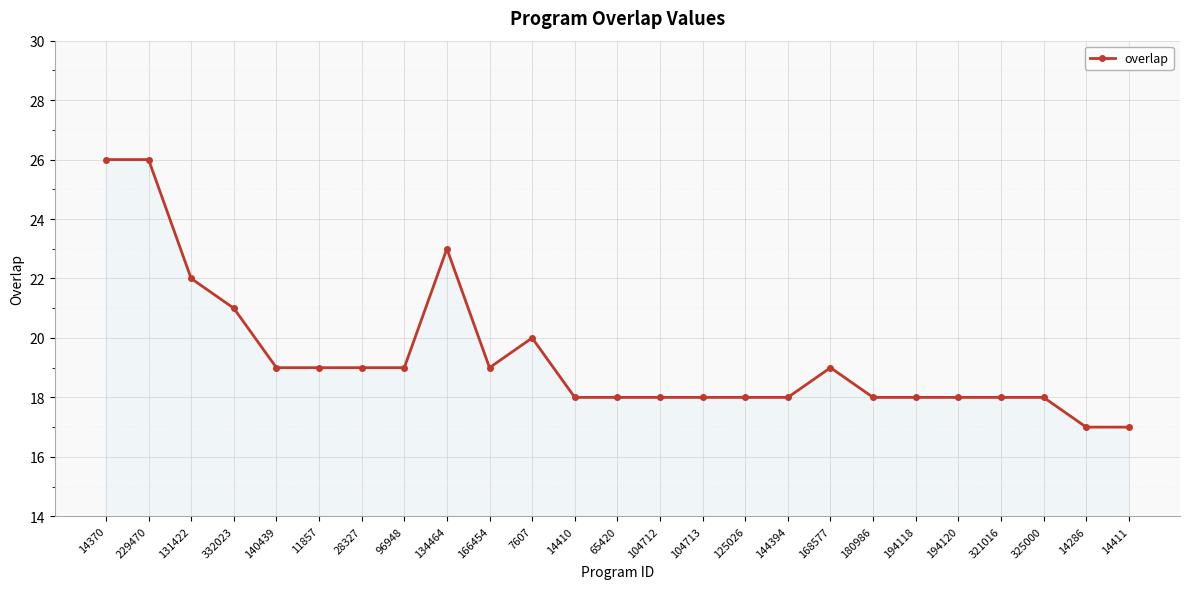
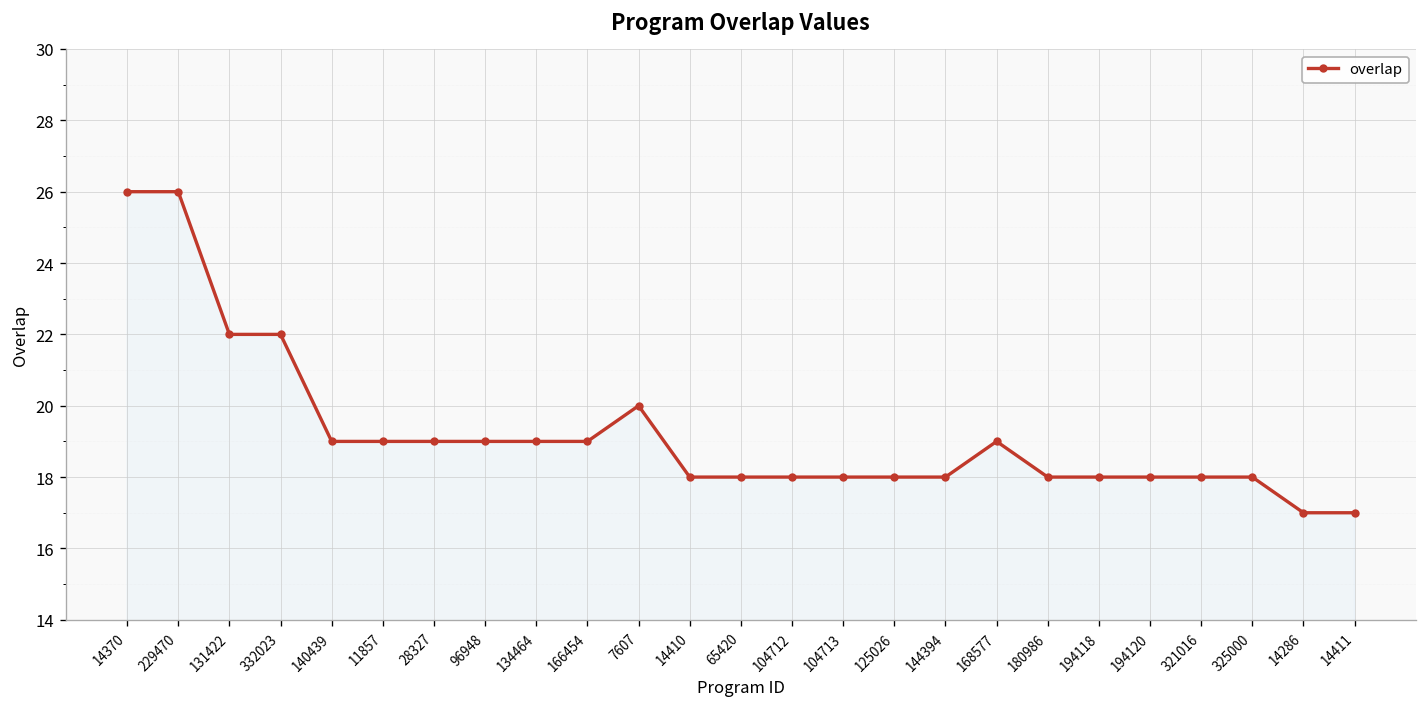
332023: 21 -> 22
134464: 23 -> 19
